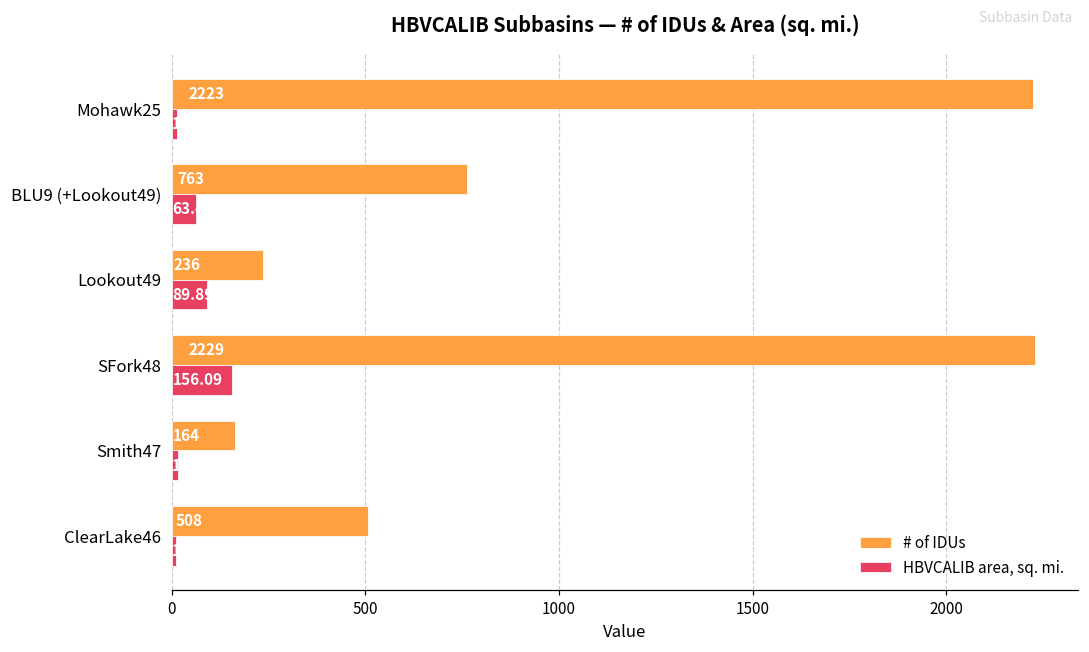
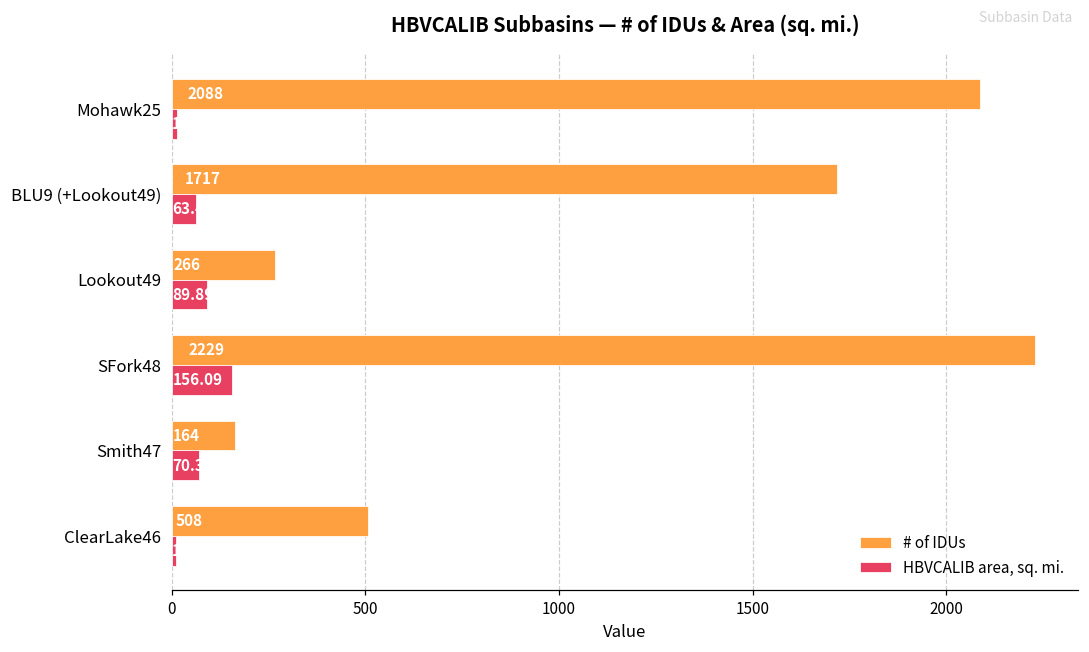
# of IDUs, Mohawk25: 2223 -> 2088
# of IDUs, BLU9 (+Lookout49): 763 -> 1717
# of IDUs, Lookout49: 236 -> 266
HBVCALIB area, sq. mi., Smith47: 20 -> 70
